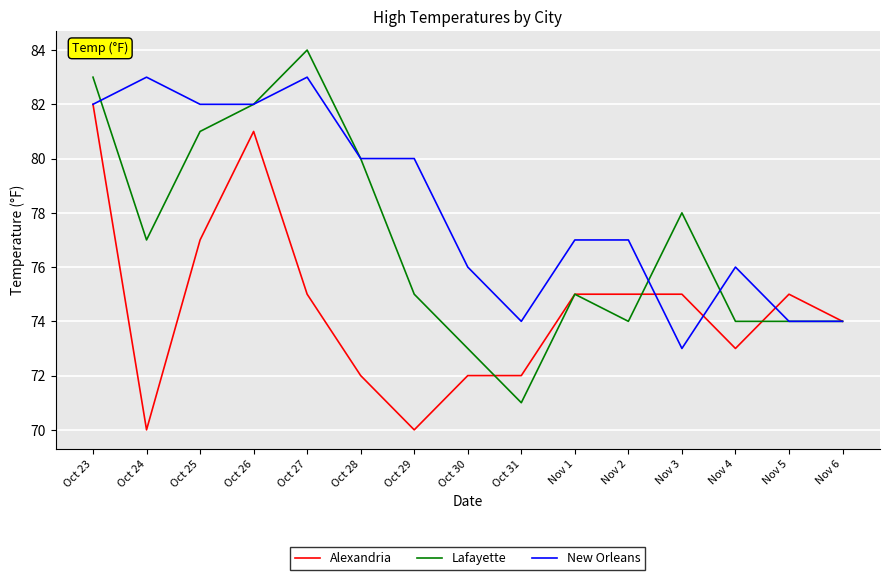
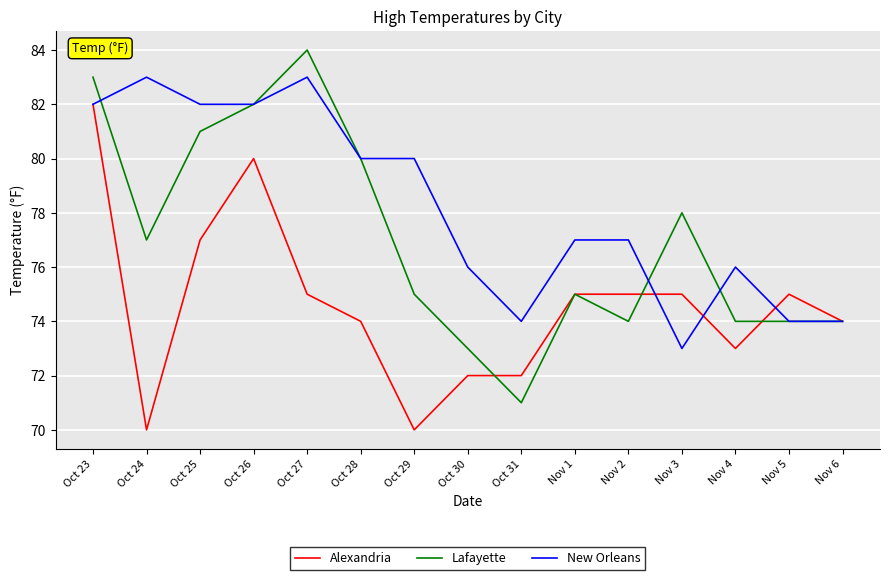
Alexandria, Oct 26: 81 -> 80
Alexandria, Oct 28: 72 -> 74
